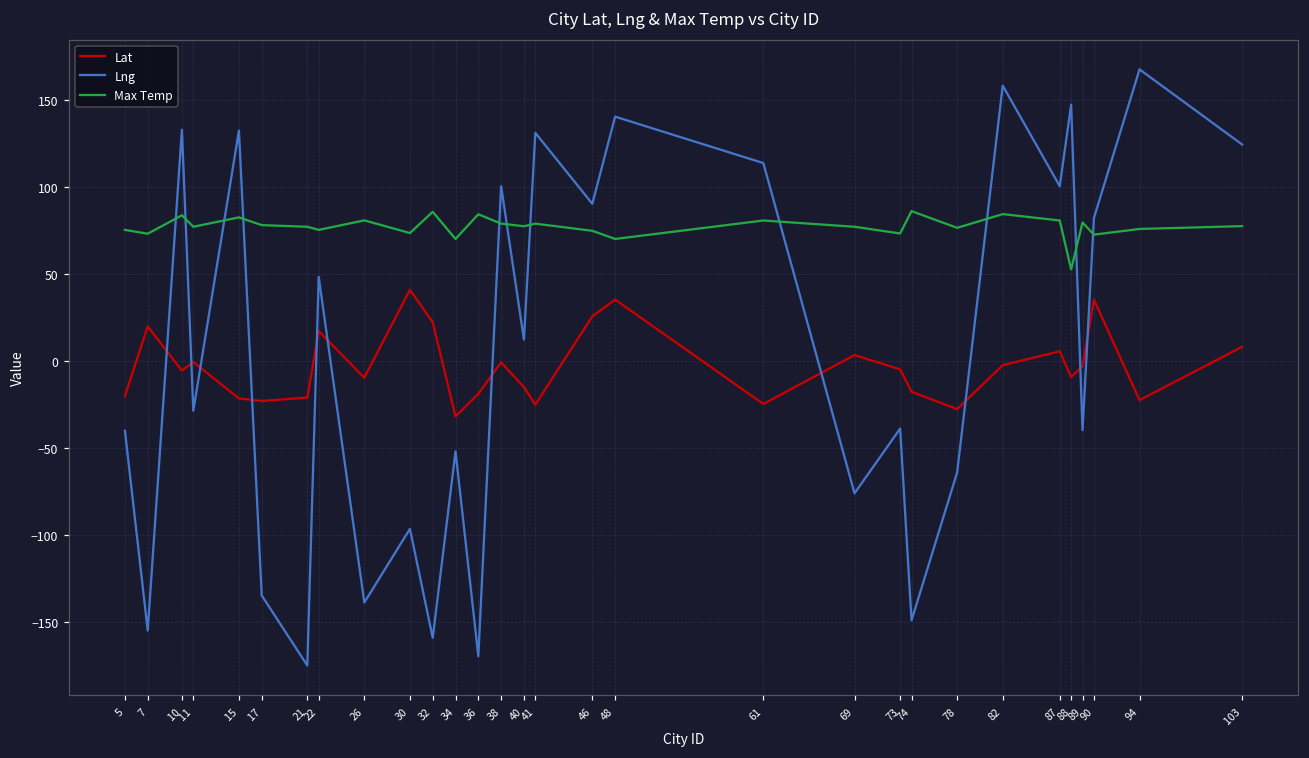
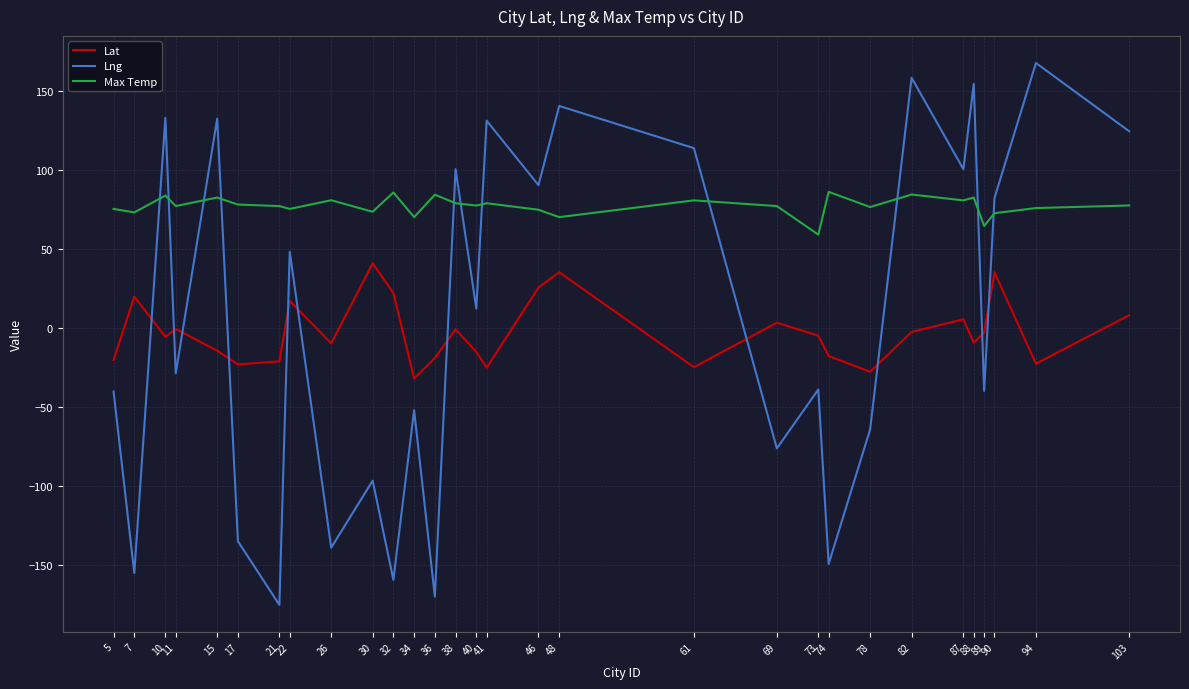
Lat, 15: -22 -> -14
Max Temp, 73: 73 -> 59
Lng, 88: 147 -> 154
Max Temp, 88: 53 -> 82
Max Temp, 89: 79 -> 64
